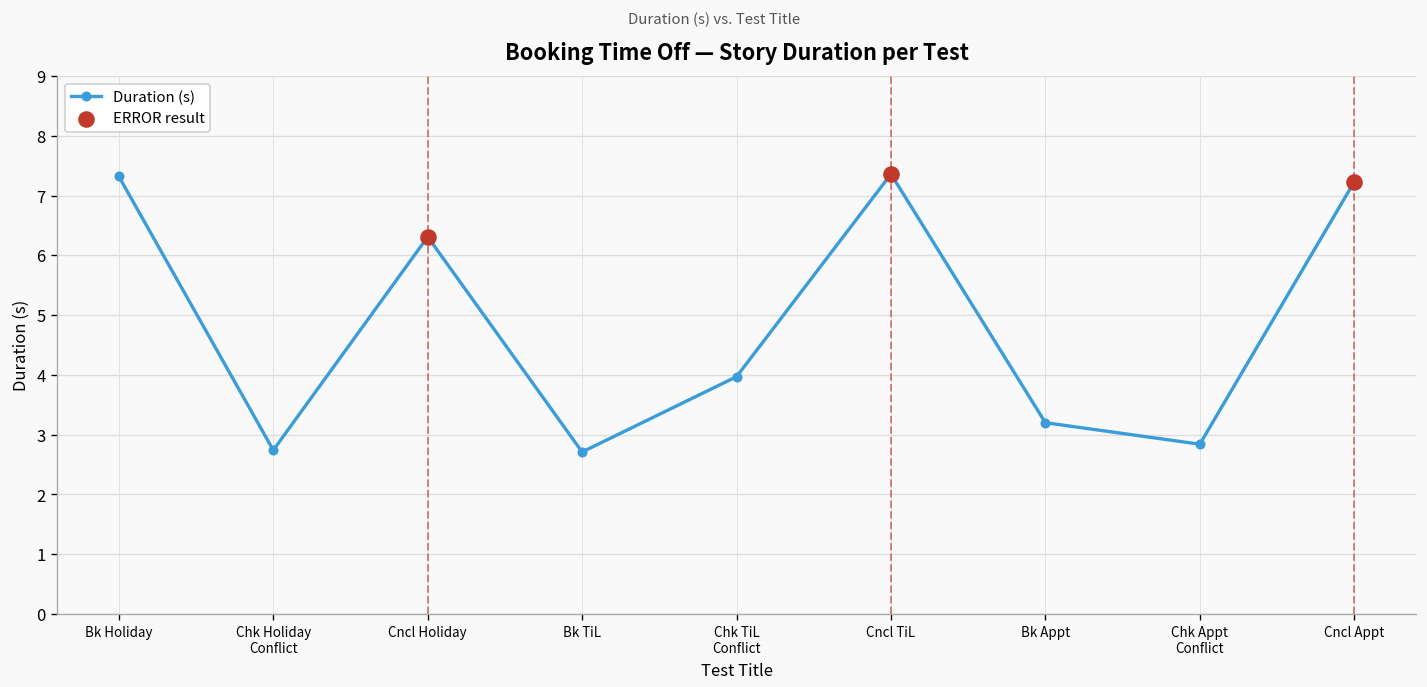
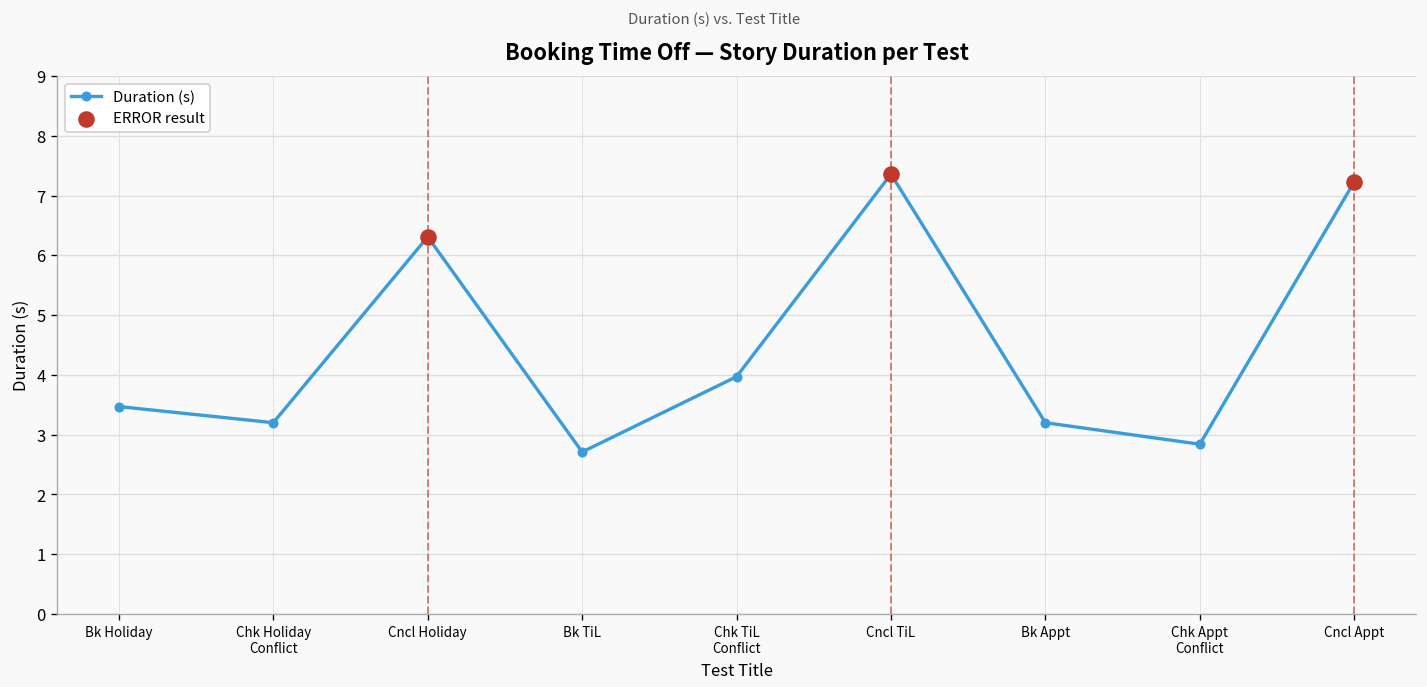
Duration (s), Bk Holiday: 7.3 -> 3.5
Duration (s), Chk Holiday Conflict: 2.7 -> 3.2
